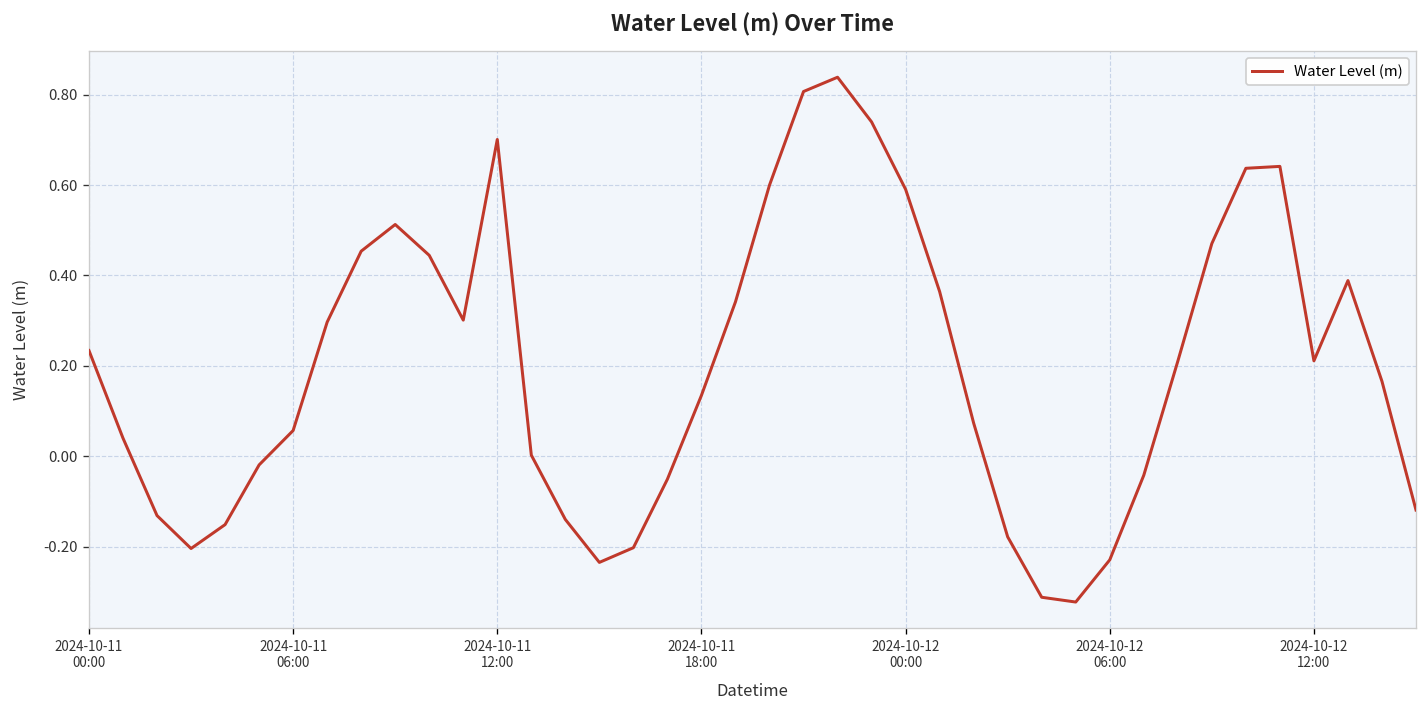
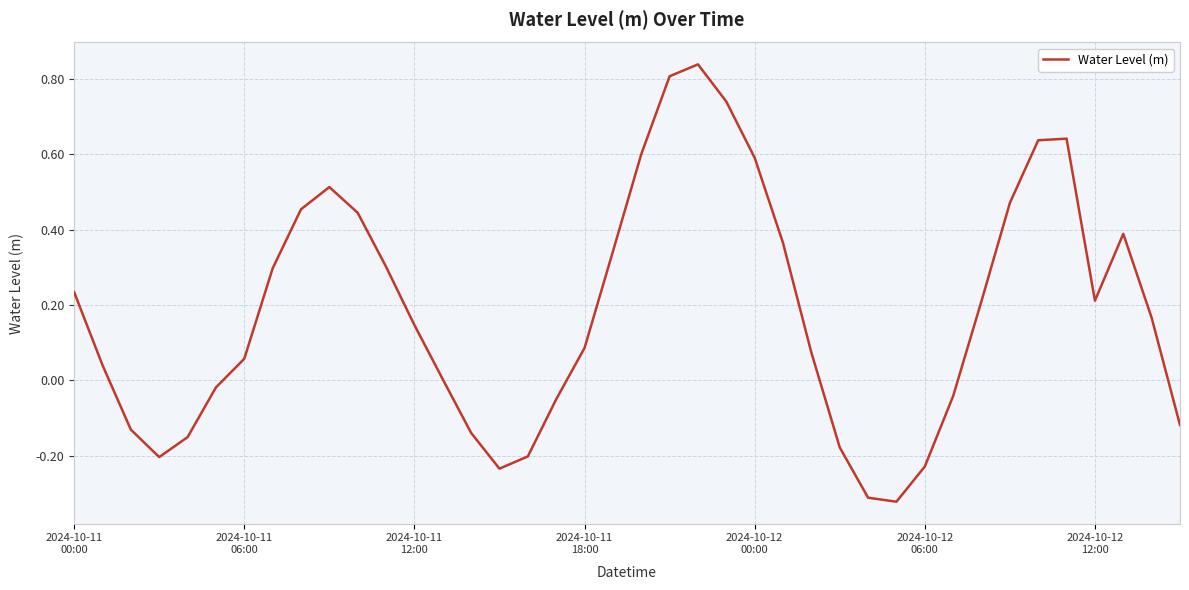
2024-10-11 12:00: 0.70 -> 0.15
2024-10-11 18:00: 0.13 -> 0.09
